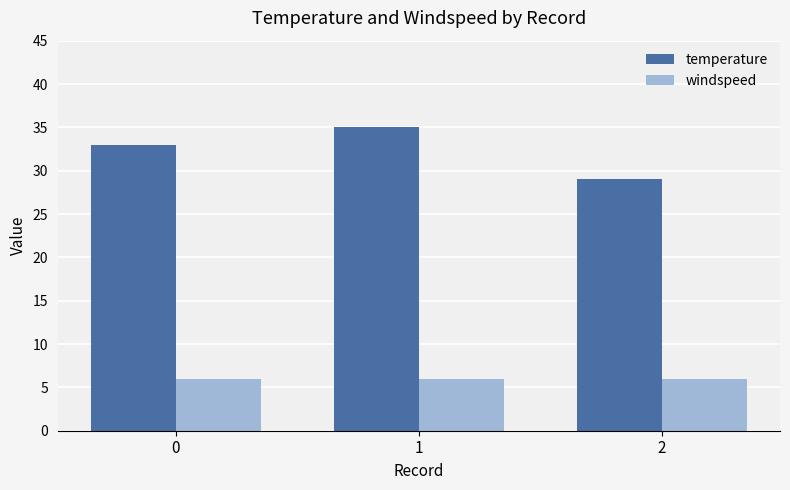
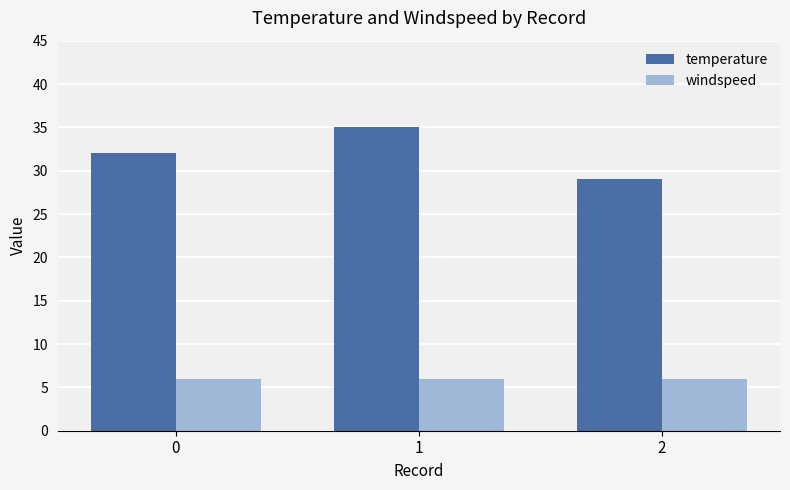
temperature, 0: 33 -> 32
